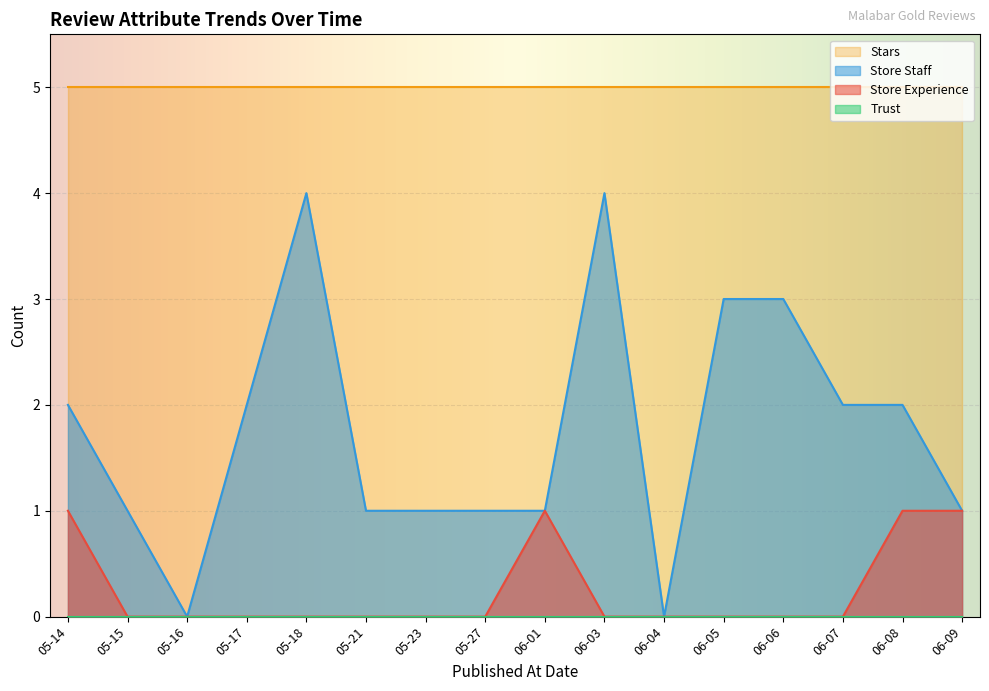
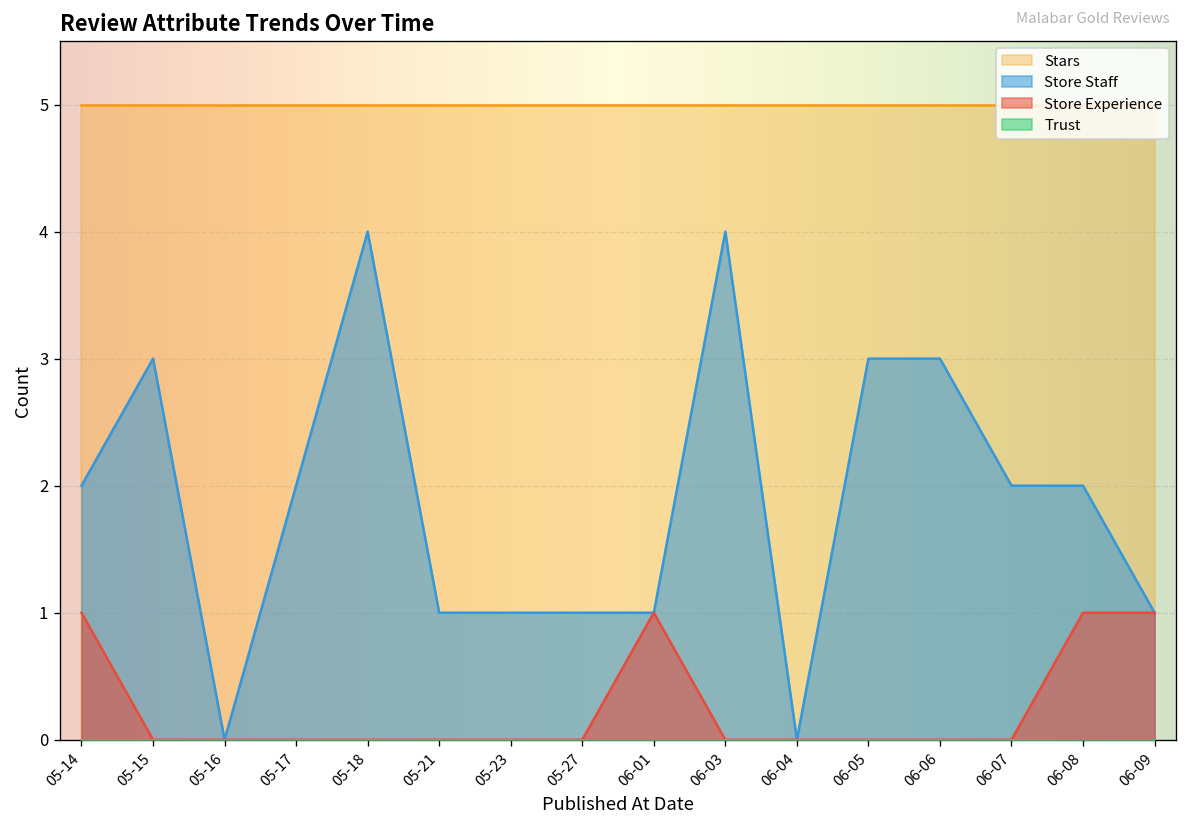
Store Staff, 05-15: 1 -> 3
